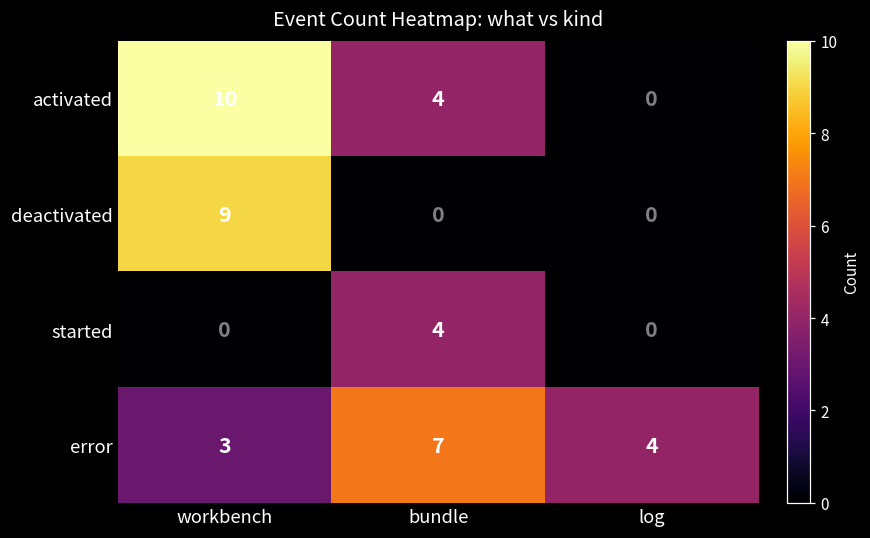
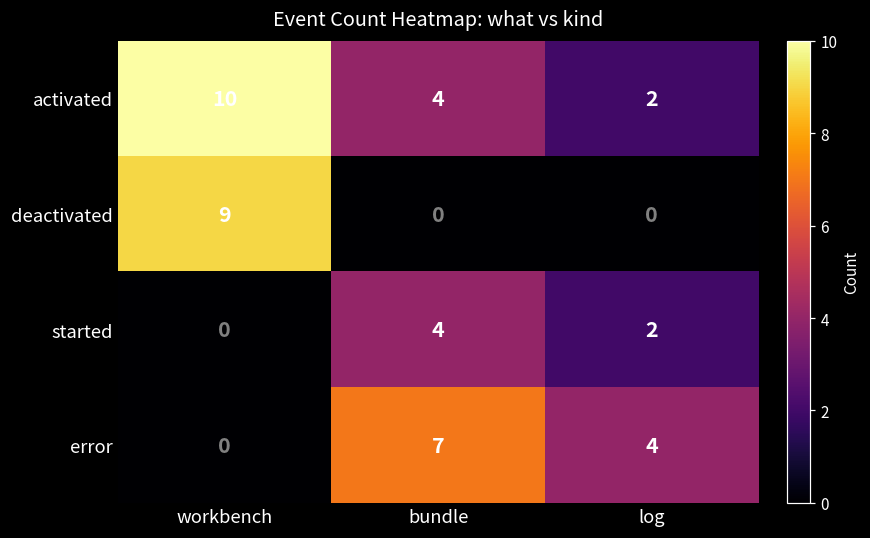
activated, log: 0 -> 2
started, log: 0 -> 2
error, workbench: 3 -> 0
